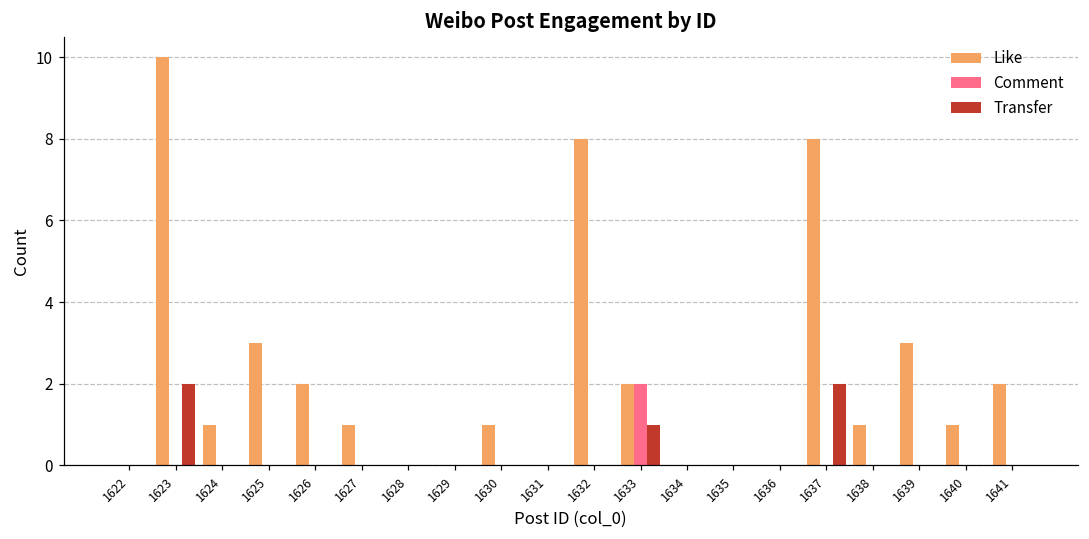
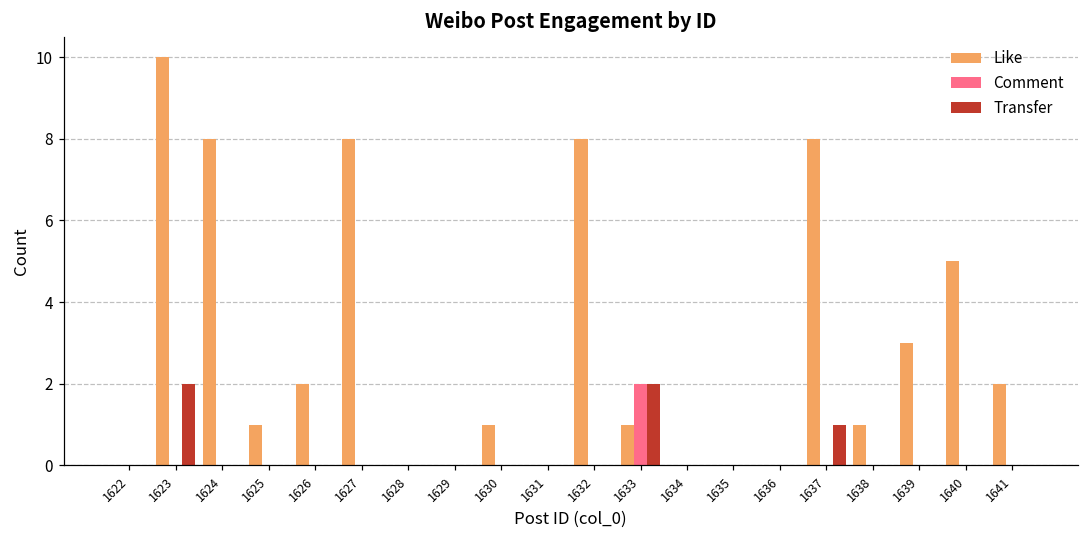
Like, 1624: 1 -> 8
Like, 1625: 3 -> 1
Like, 1627: 1 -> 8
Like, 1633: 2 -> 1
Transfer, 1633: 1 -> 2
Transfer, 1637: 2 -> 1
Like, 1640: 1 -> 5
